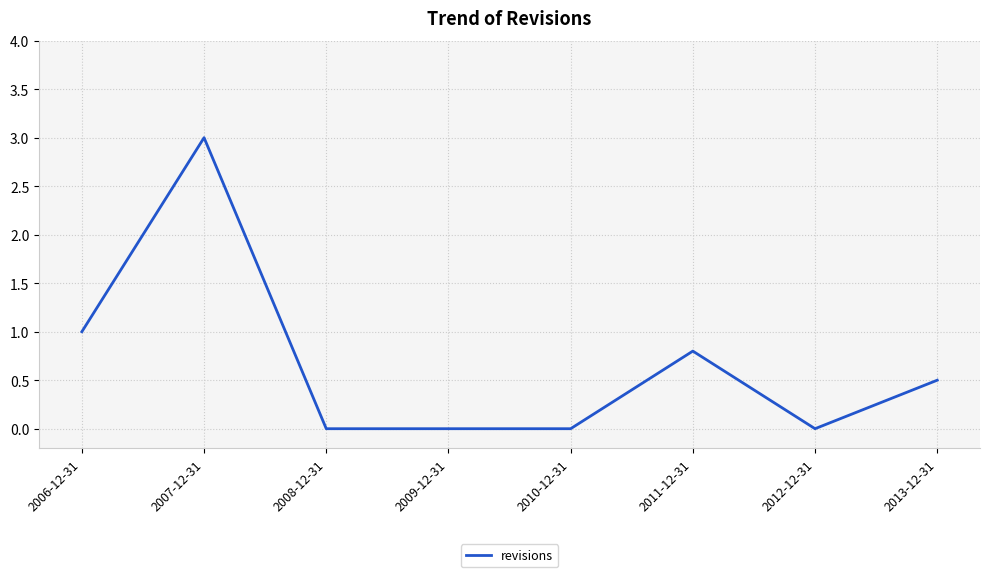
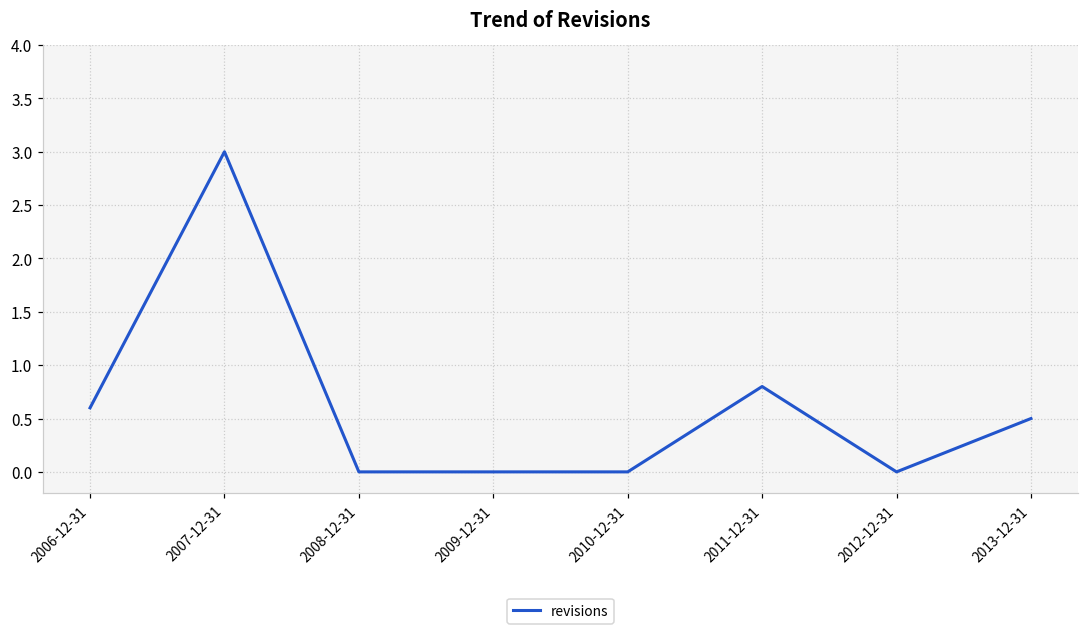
2006-12-31: 1.0 -> 0.6
